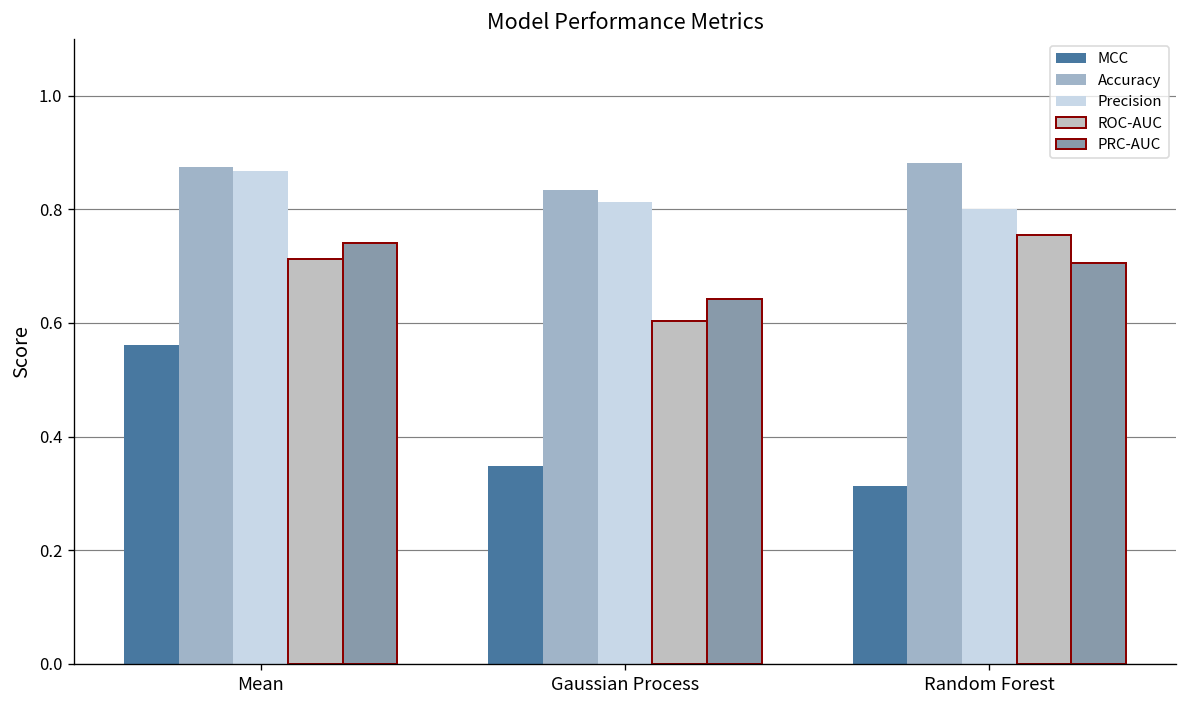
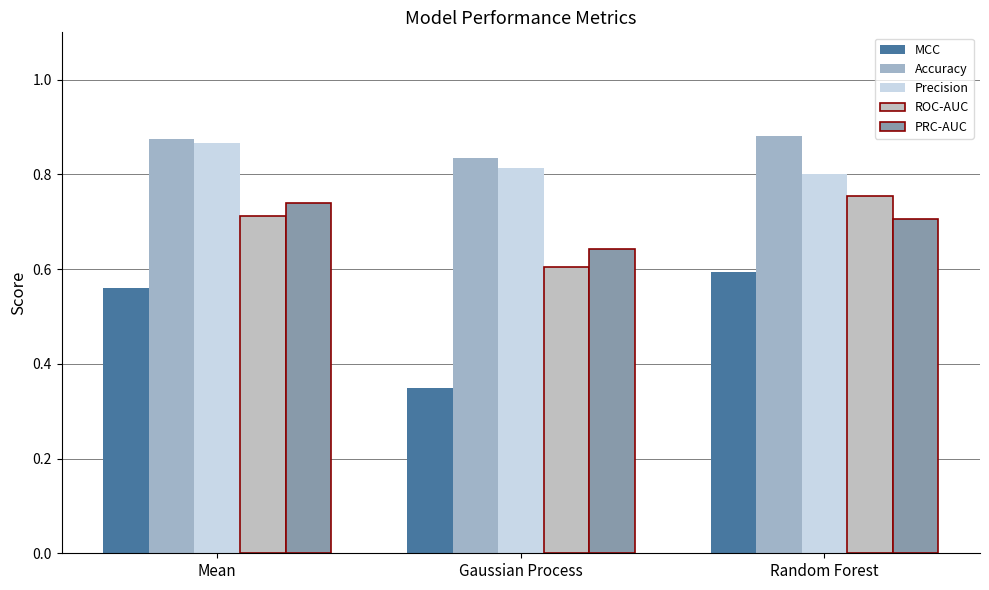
MCC, Random Forest: 0.31 -> 0.59
